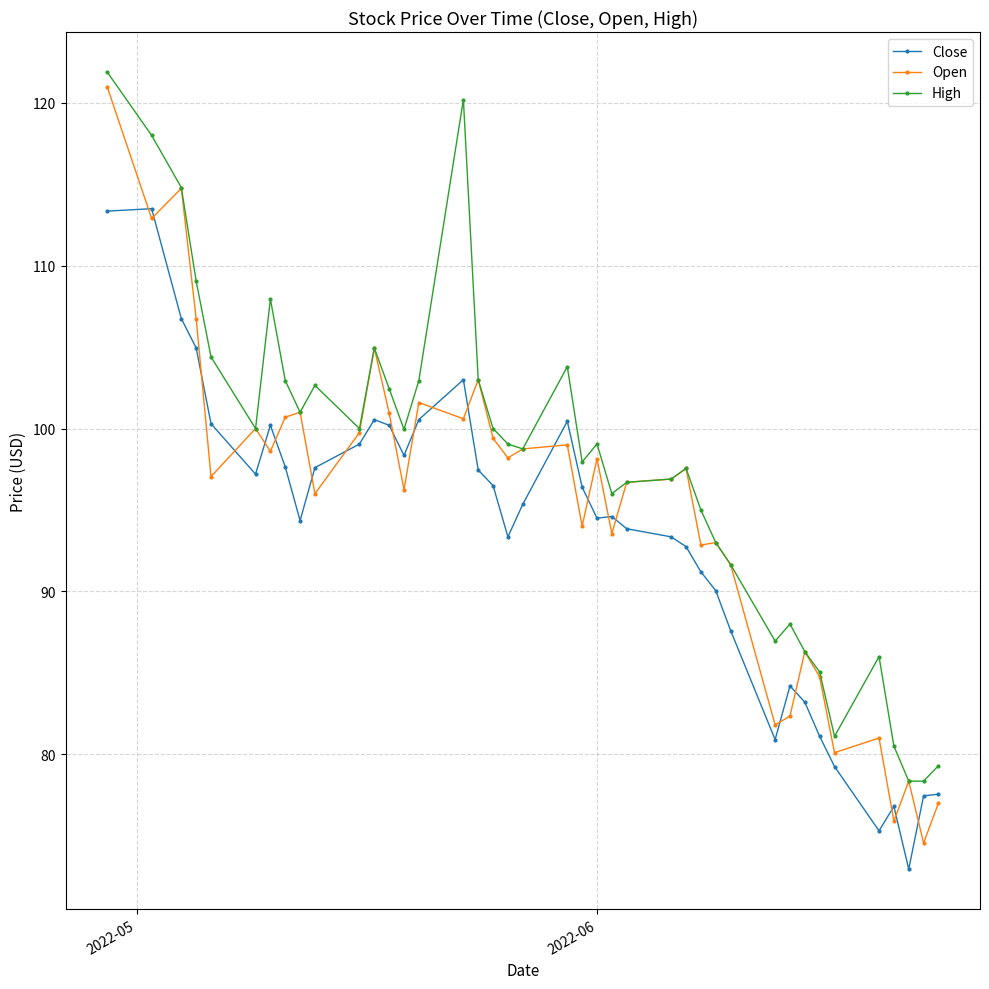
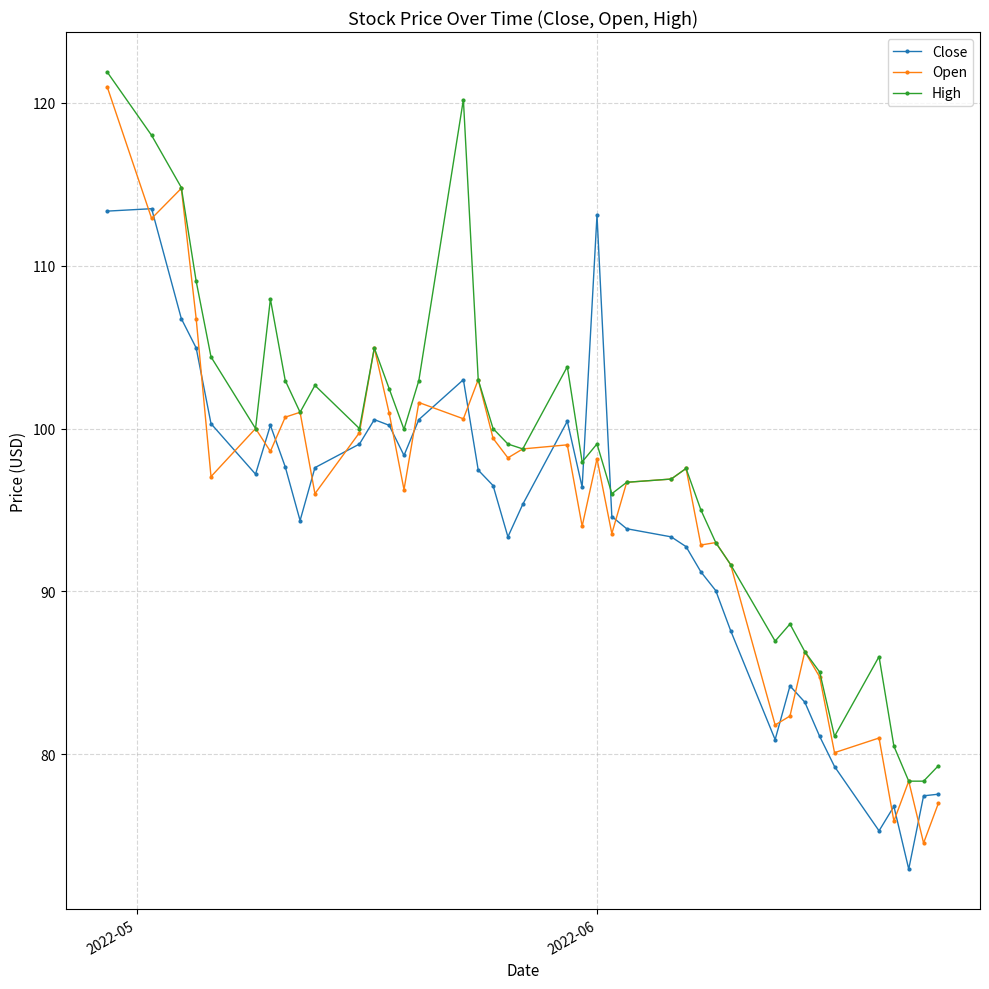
Close, 2022-06: 94.5 -> 113.1
